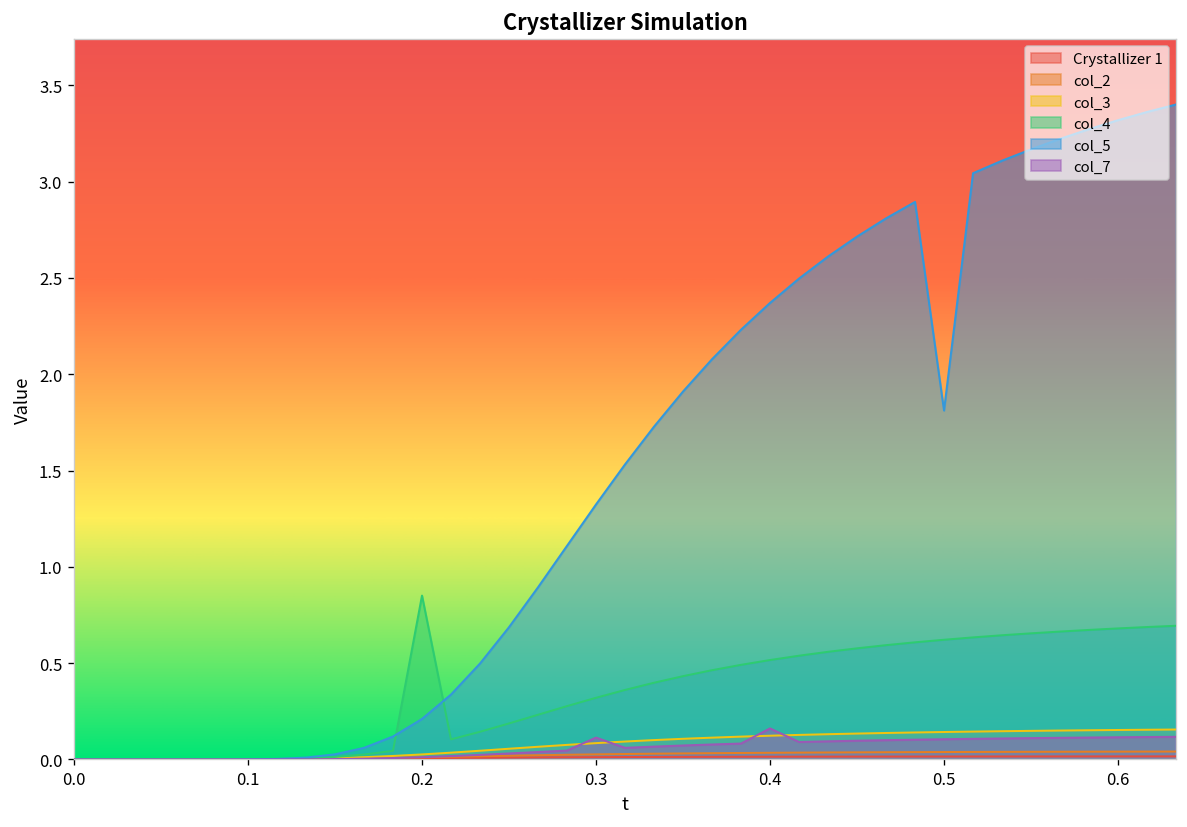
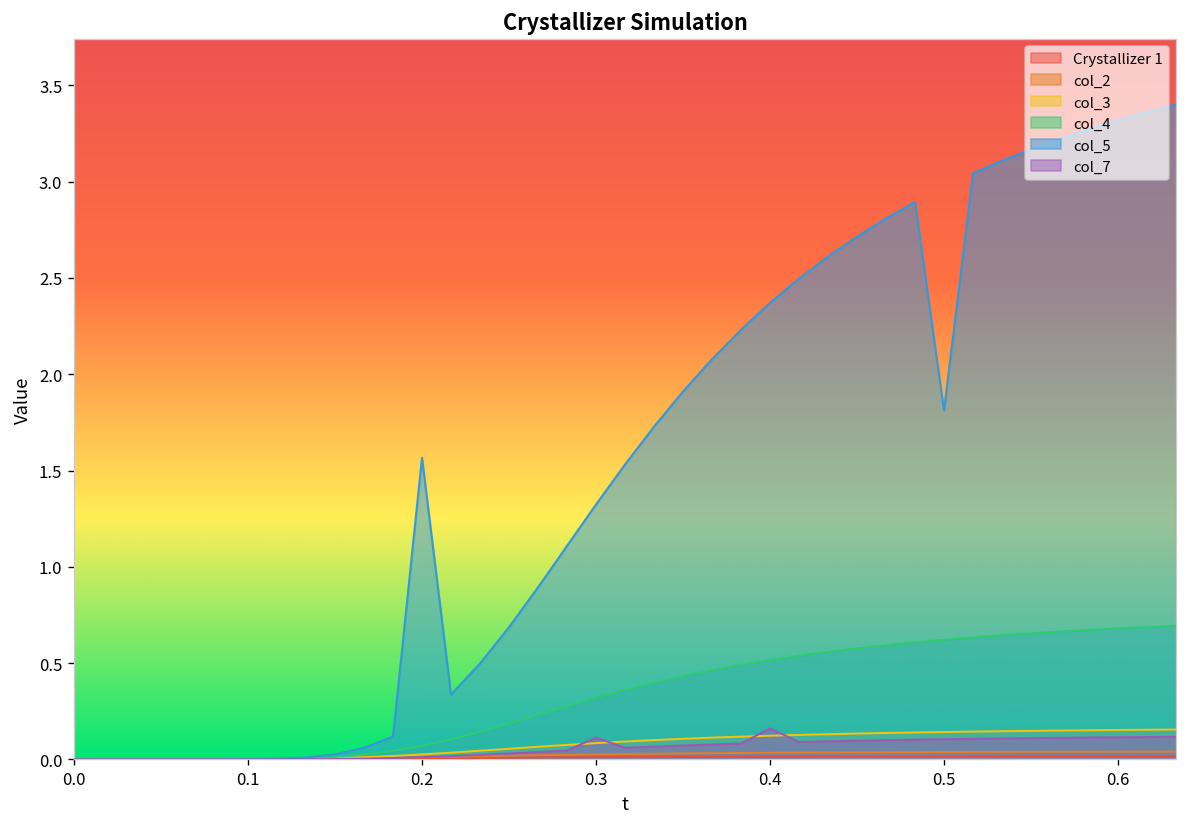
col_4, 0.2: 0.85 -> 0.07
col_5, 0.2: 0.21 -> 1.57
